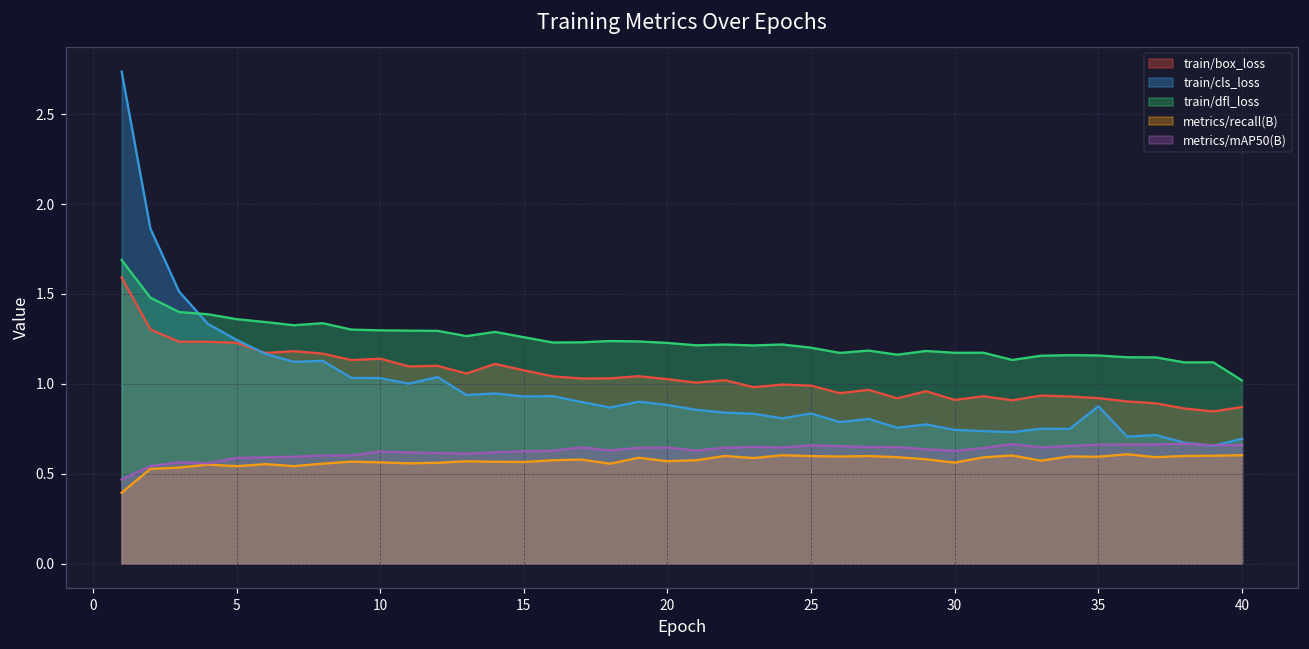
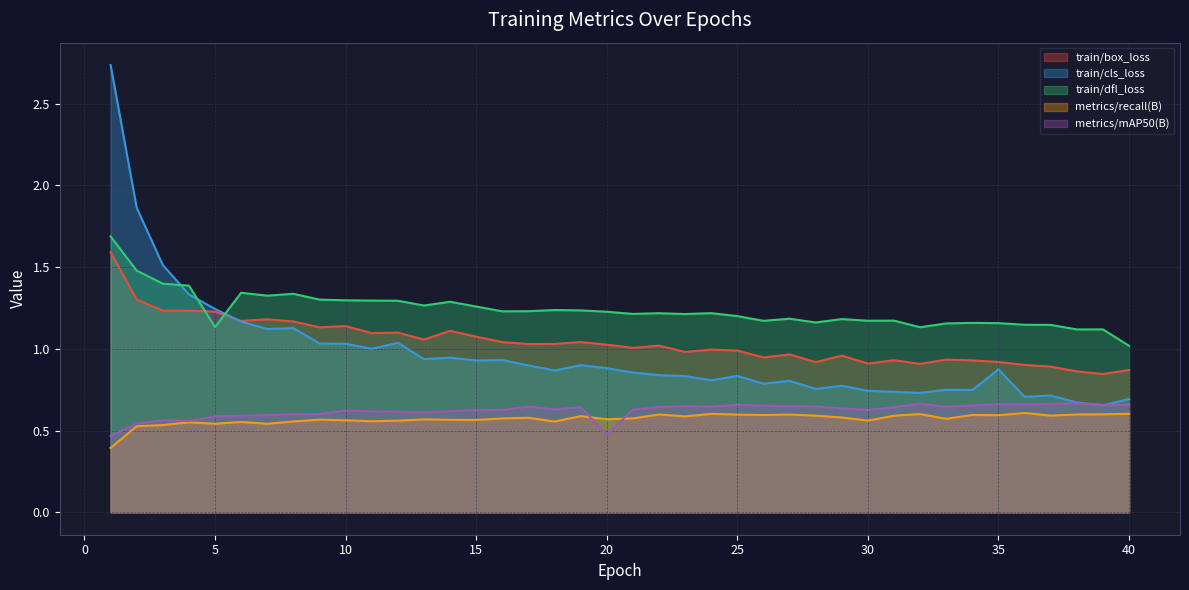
train/dfl_loss, 5: 1.36 -> 1.13
metrics/mAP50(B), 20: 0.65 -> 0.48
